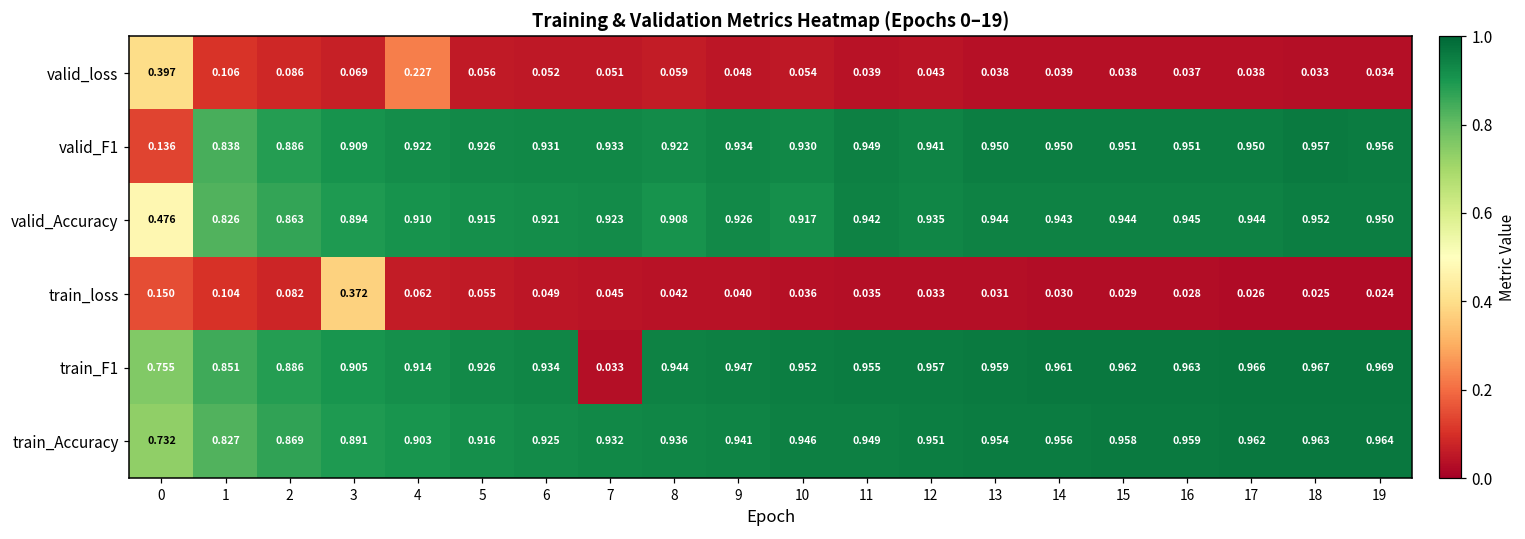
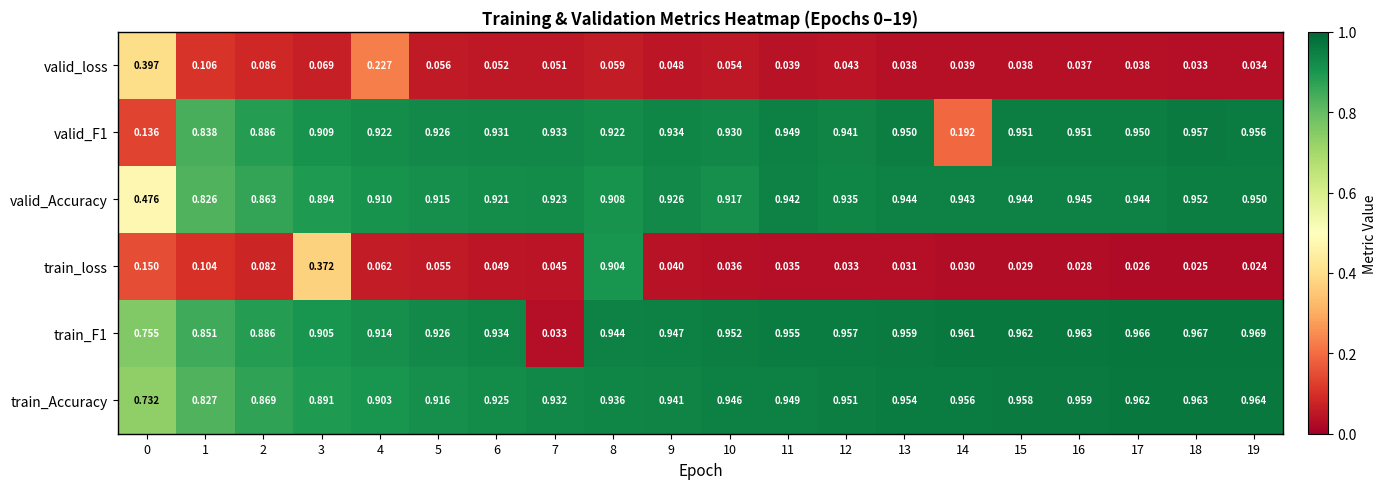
valid_F1, 14: 0.950 -> 0.192
train_loss, 8: 0.042 -> 0.904
